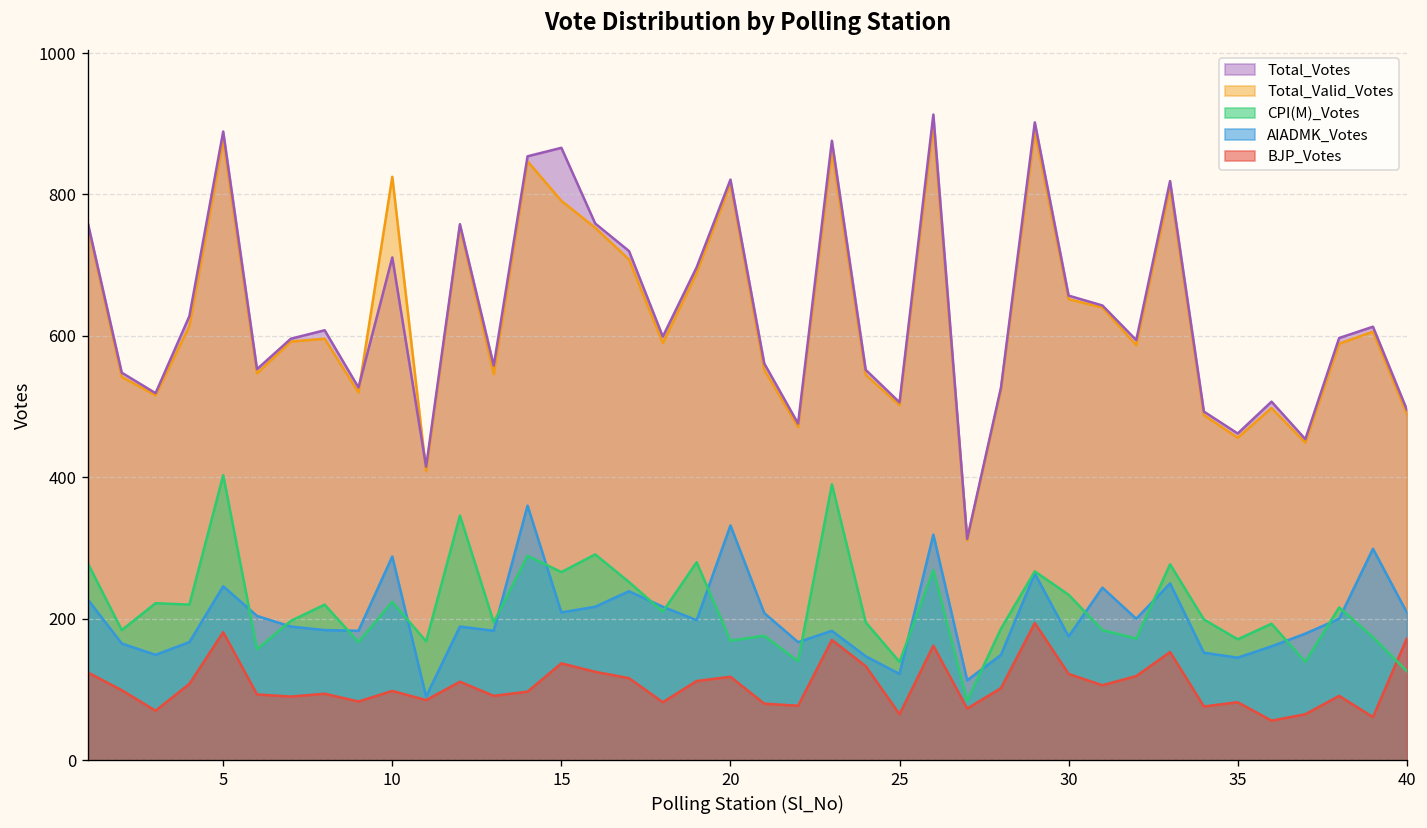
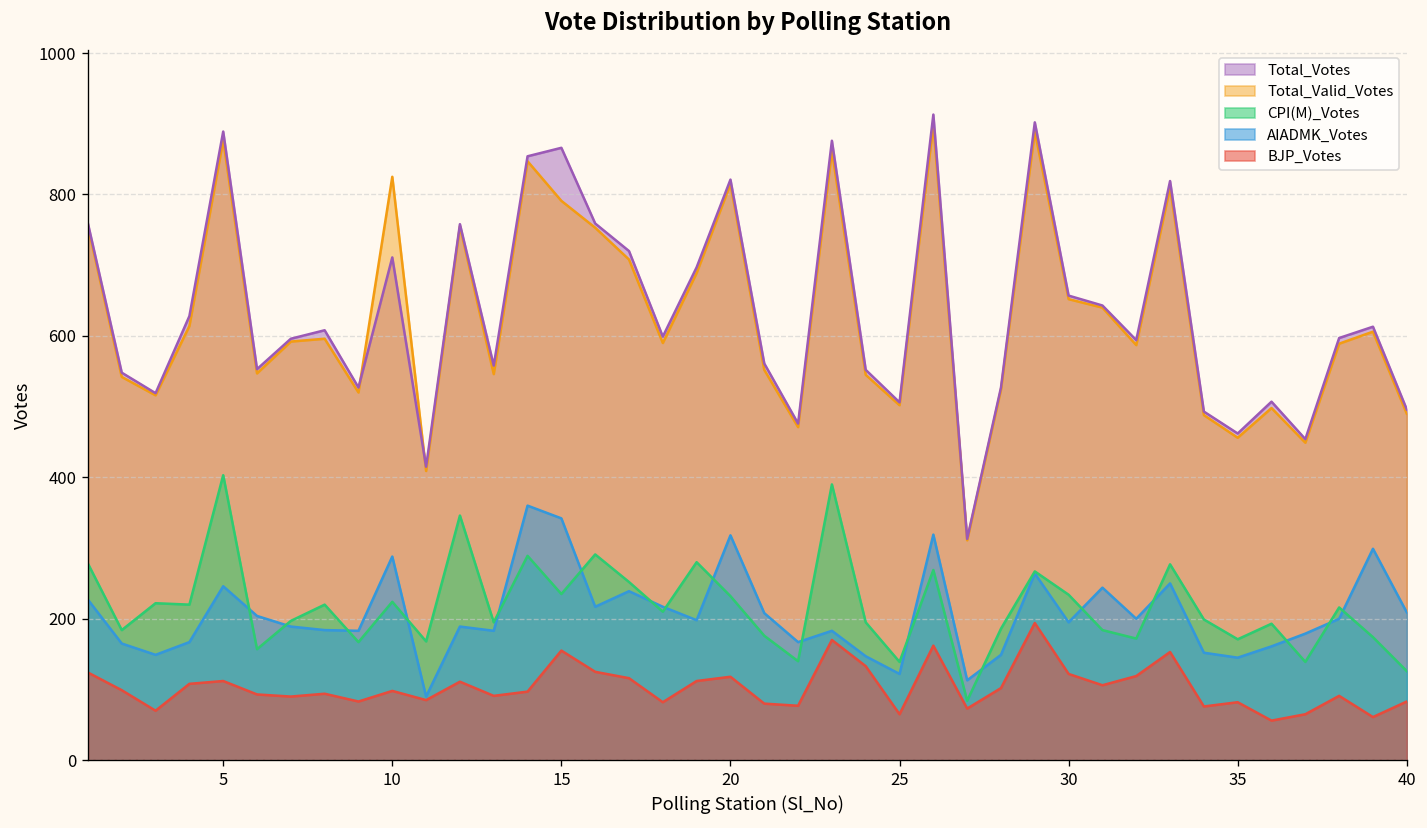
BJP_Votes, 5: 180 -> 110
CPI(M)_Votes, 15: 270 -> 240
AIADMK_Votes, 15: 210 -> 340
BJP_Votes, 15: 140 -> 160
CPI(M)_Votes, 20: 170 -> 230
AIADMK_Votes, 20: 330 -> 320
AIADMK_Votes, 30: 180 -> 200
BJP_Votes, 40: 170 -> 80
